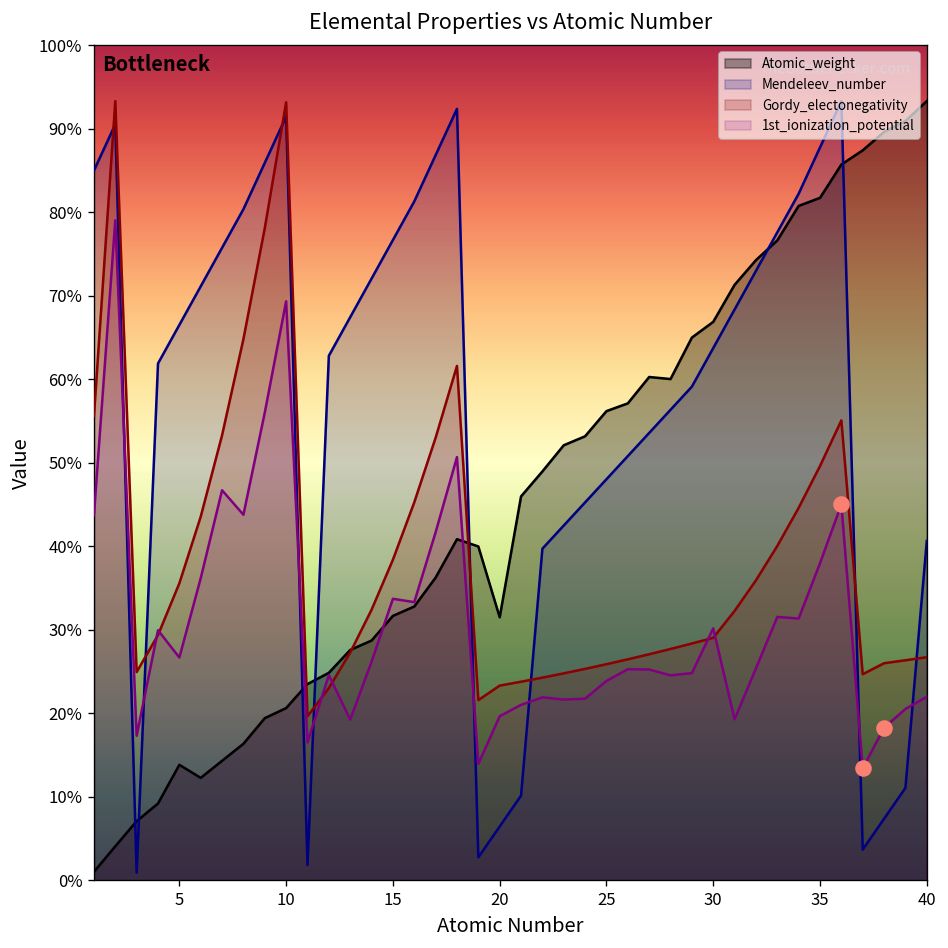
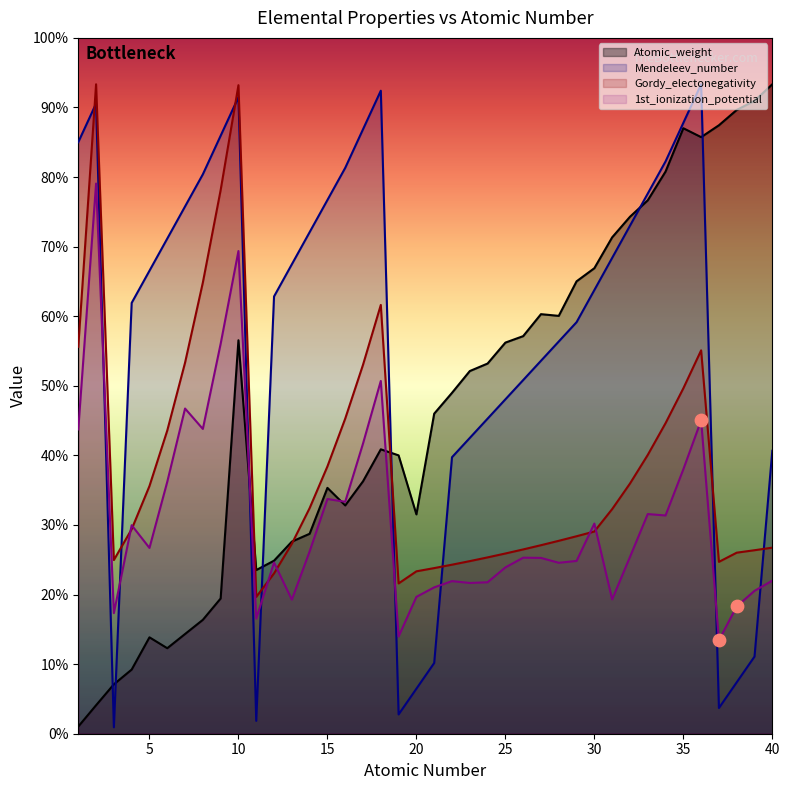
Atomic_weight, 10: 21% -> 57%
Atomic_weight, 15: 32% -> 35%
Atomic_weight, 35: 82% -> 87%
